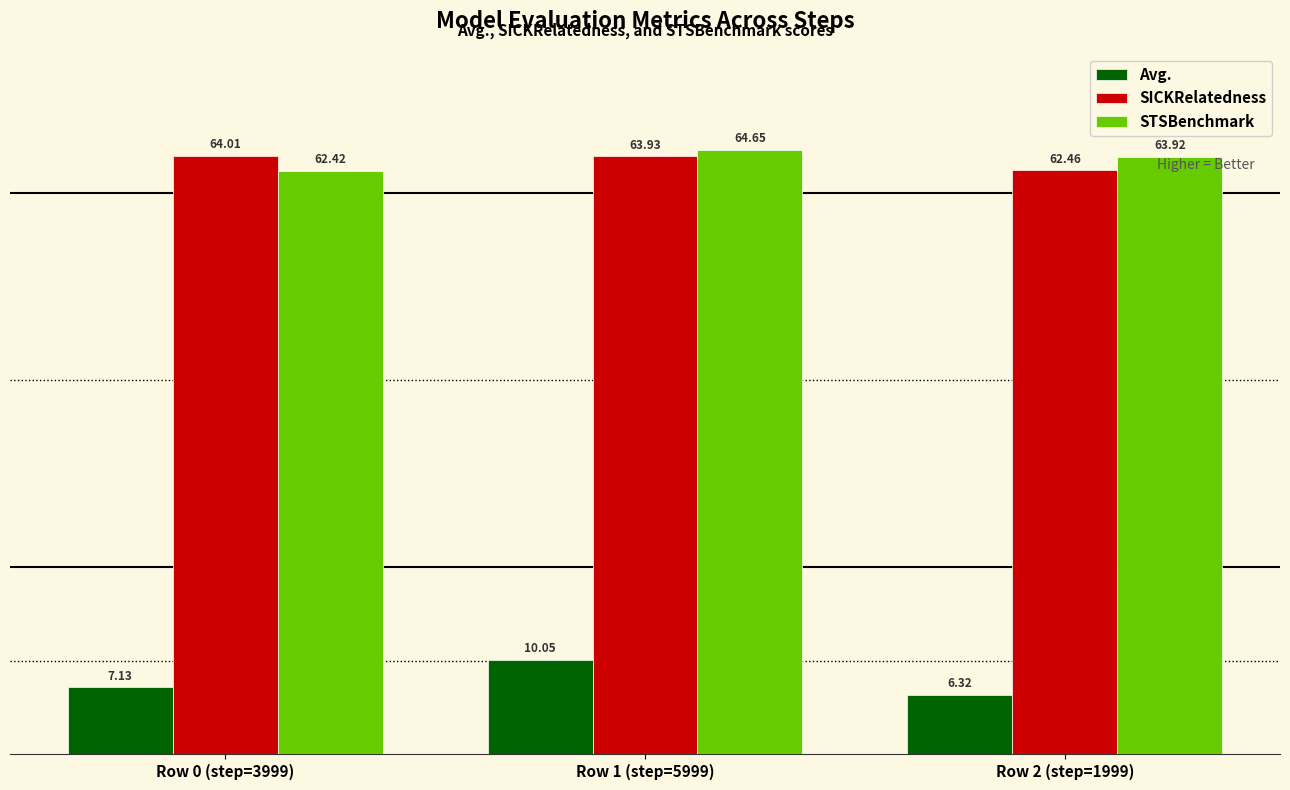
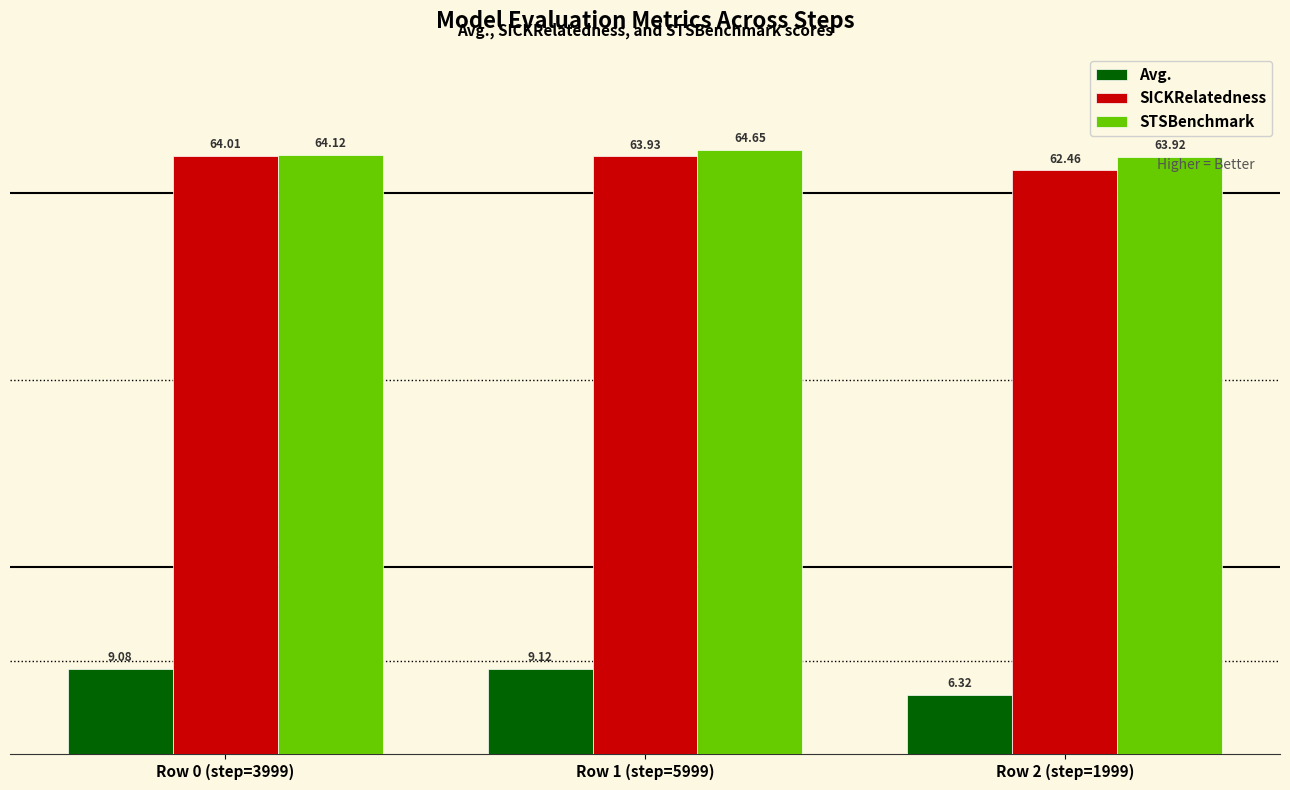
Avg., Row 0 (step=3999): 7.13 -> 9.08
STSBenchmark, Row 0 (step=3999): 62.42 -> 64.12
Avg., Row 1 (step=5999): 10.05 -> 9.12
